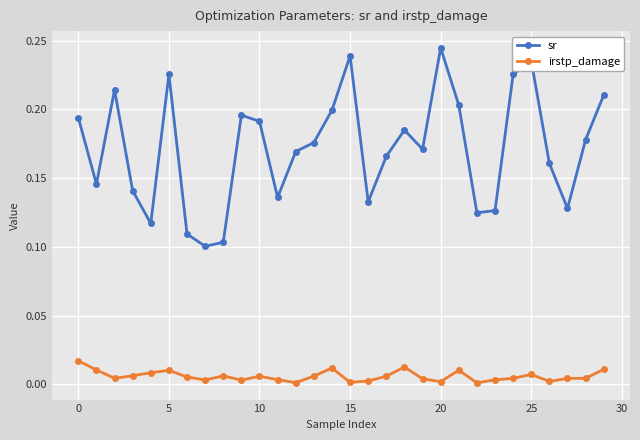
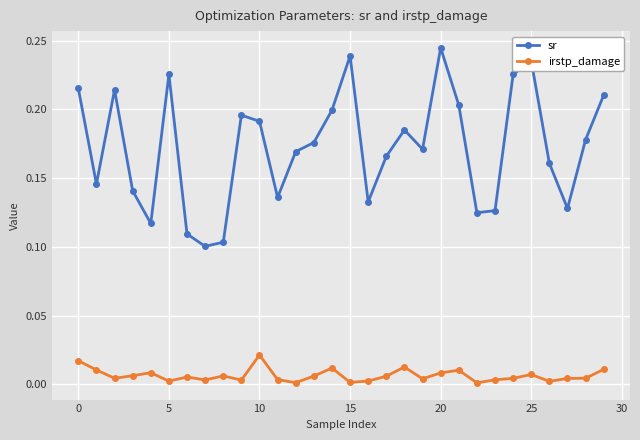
sr, 0: 0.194 -> 0.215
irstp_damage, 5: 0.010 -> 0.002
irstp_damage, 10: 0.006 -> 0.021
irstp_damage, 20: 0.002 -> 0.008
